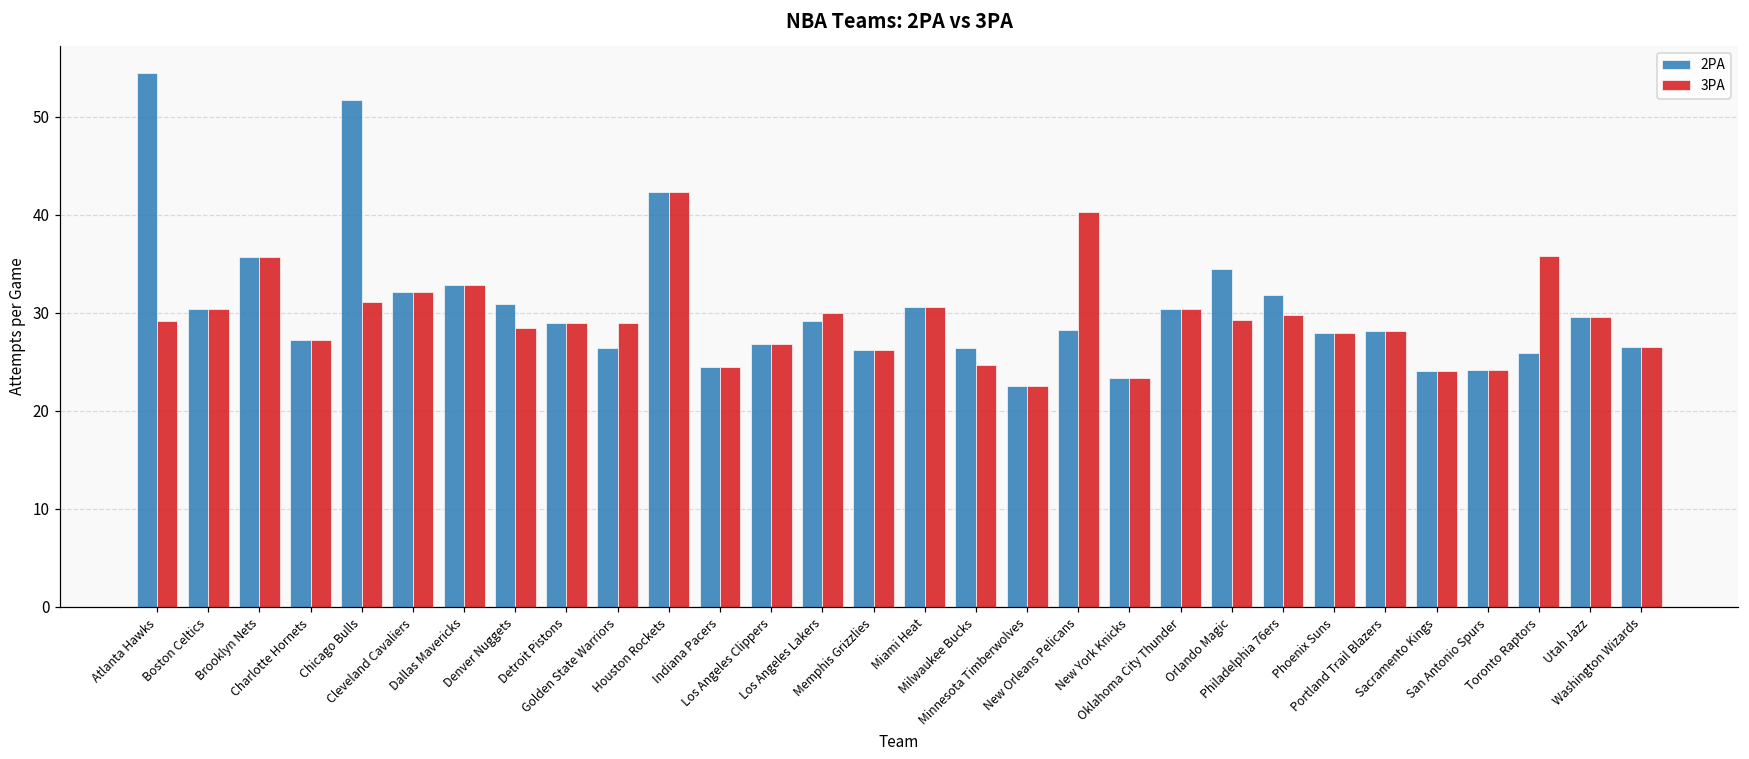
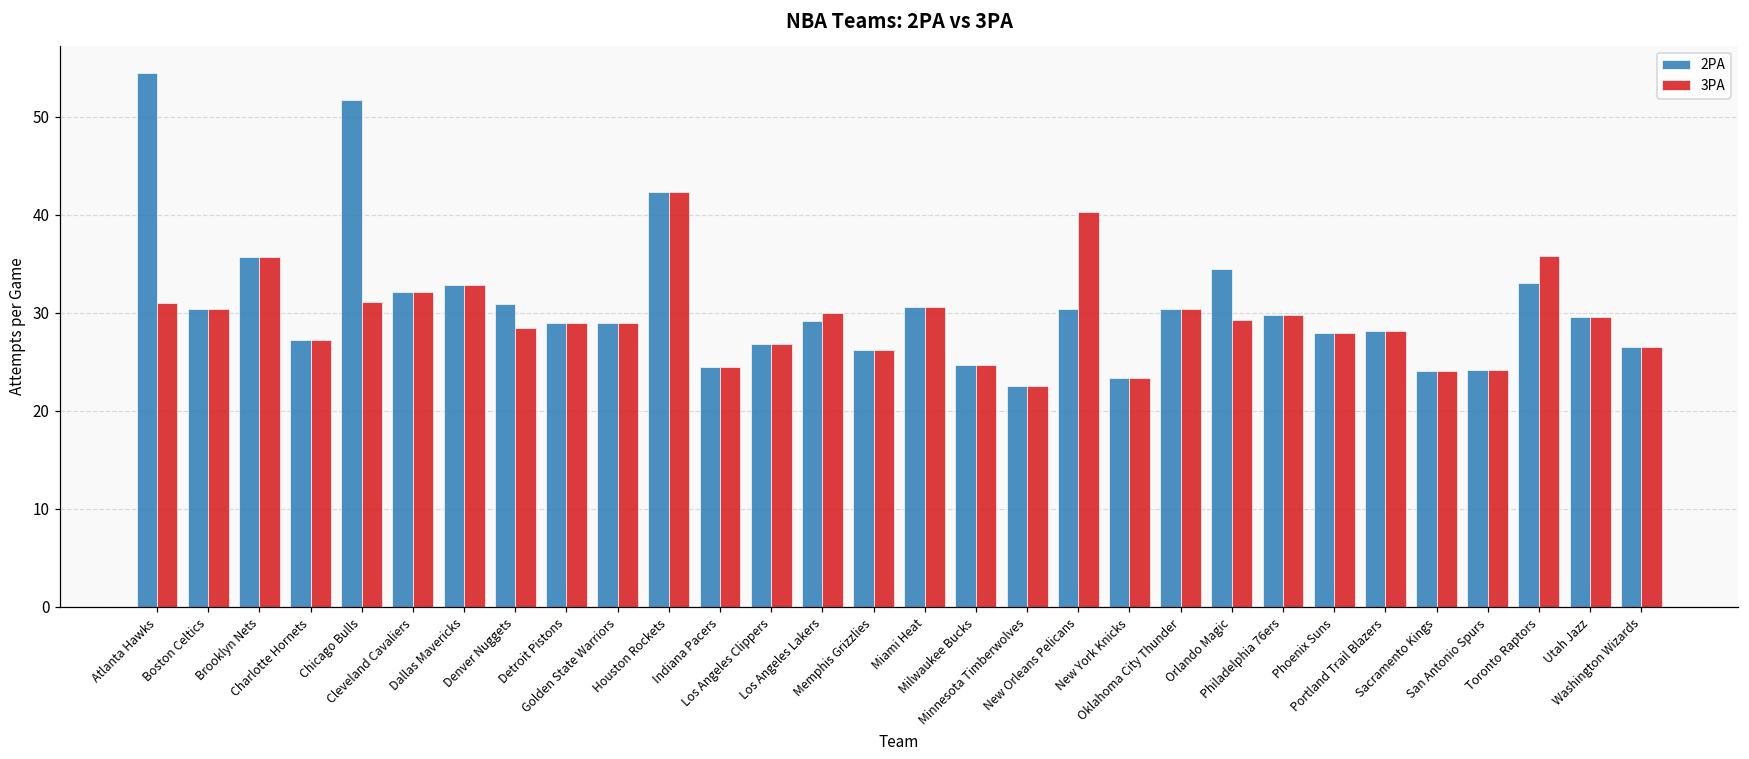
3PA, Atlanta Hawks: 29 -> 31
2PA, Golden State Warriors: 26 -> 29
2PA, Milwaukee Bucks: 26 -> 25
2PA, New Orleans Pelicans: 28 -> 30
2PA, Philadelphia 76ers: 32 -> 30
2PA, Toronto Raptors: 26 -> 33
